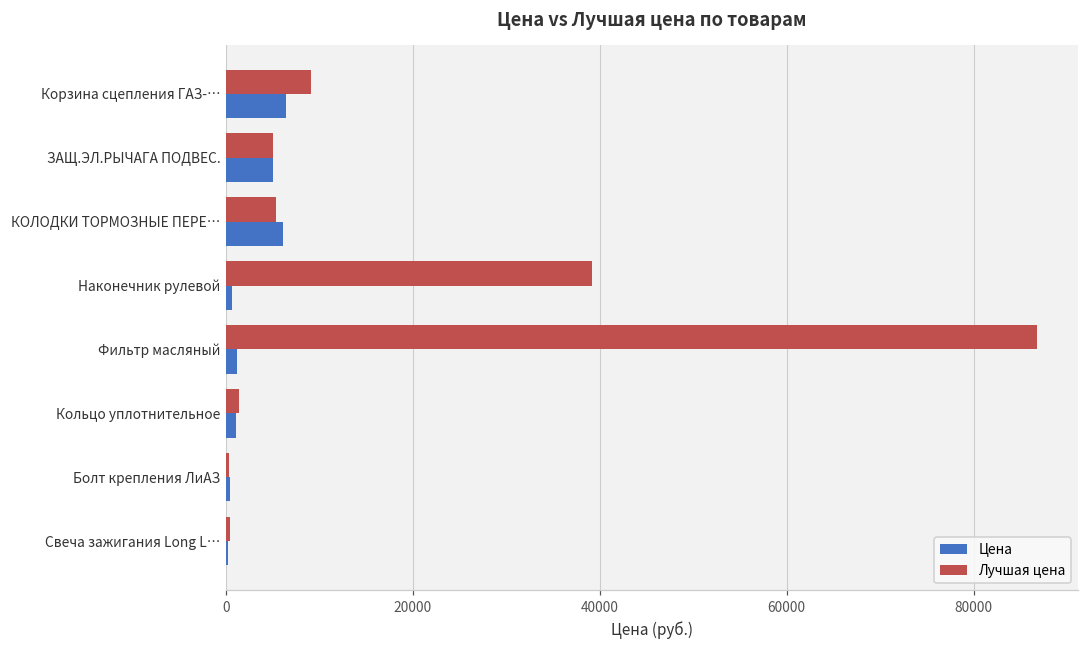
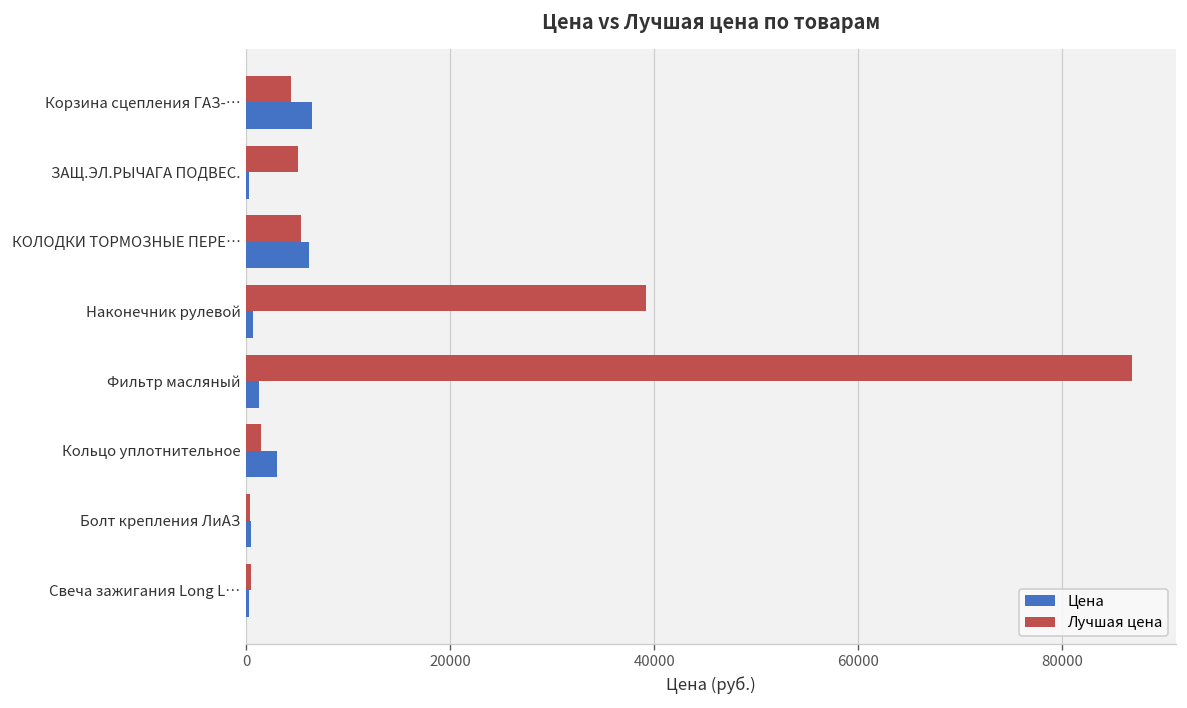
Лучшая цена, Корзина сцепления ГАЗ-…: 9000 -> 4000
Цена, ЗАЩ.ЭЛ.РЫЧАГА ПОДВЕС.: 5000 -> 0
Цена, Кольцо уплотнительное: 1000 -> 3000
